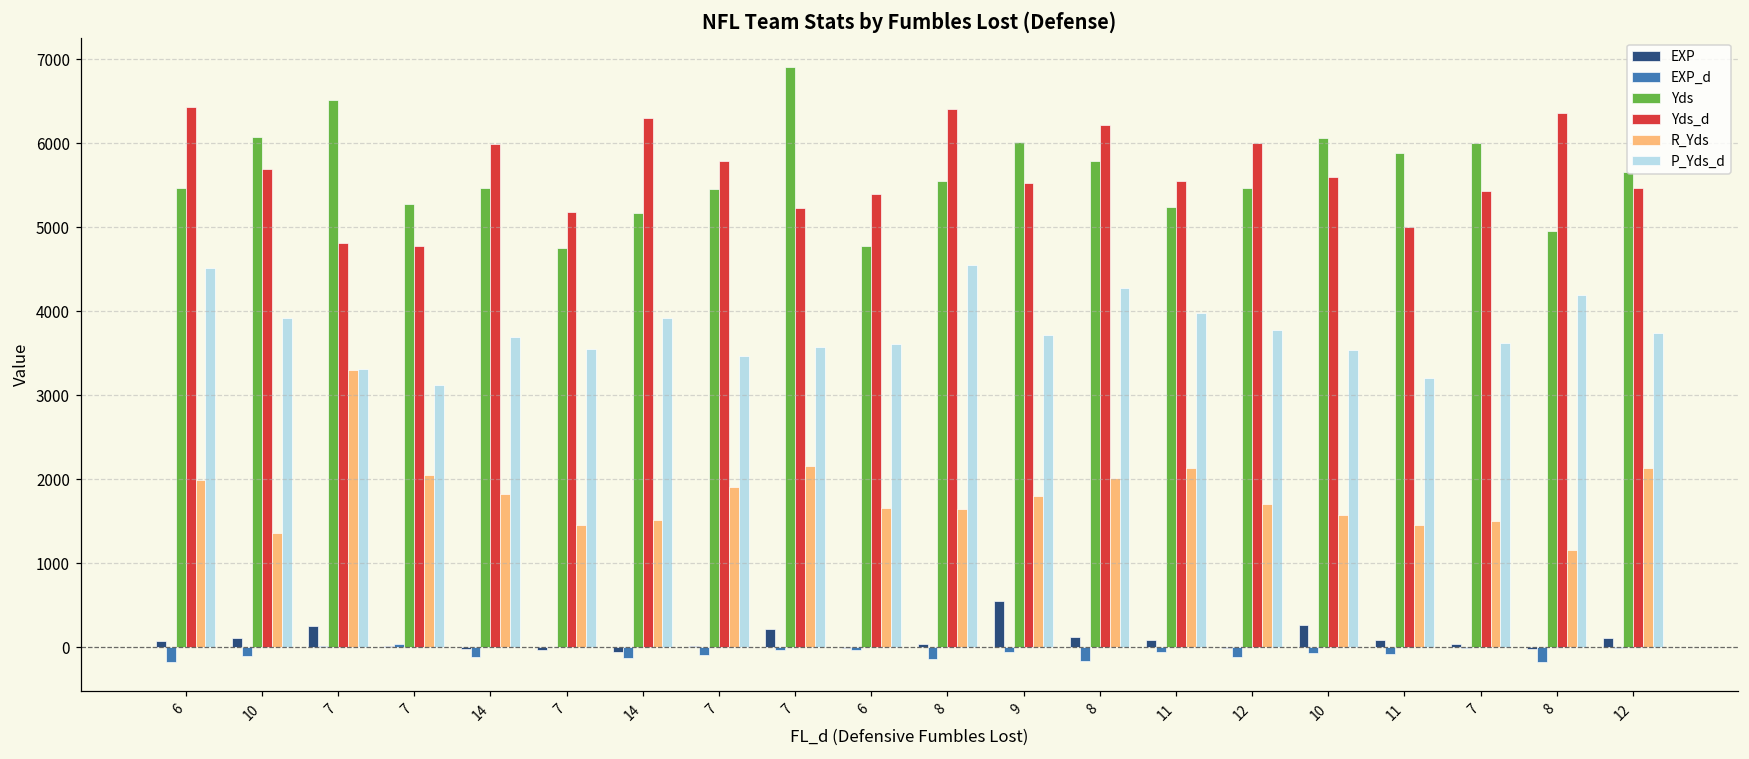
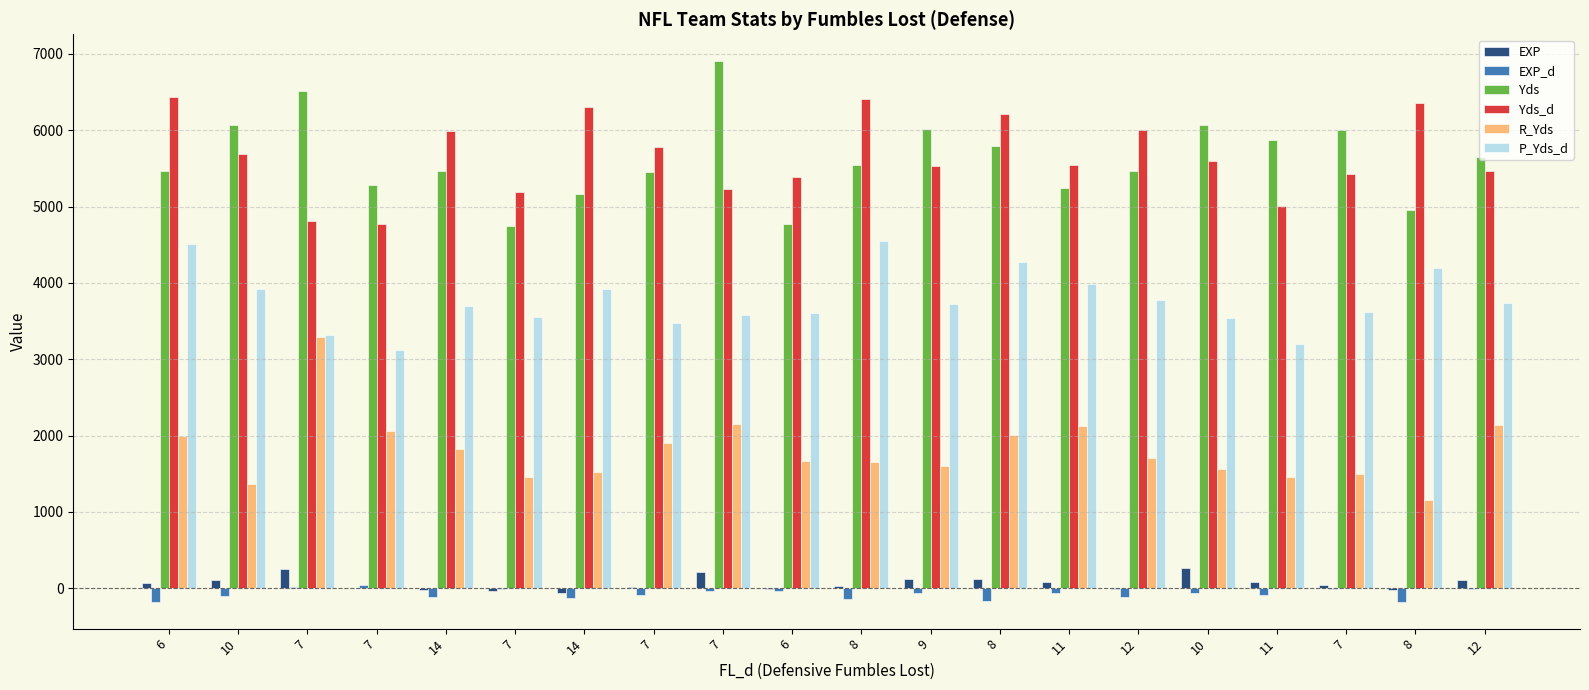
EXP, 9: 500 -> 100
R_Yds, 9: 1800 -> 1600
